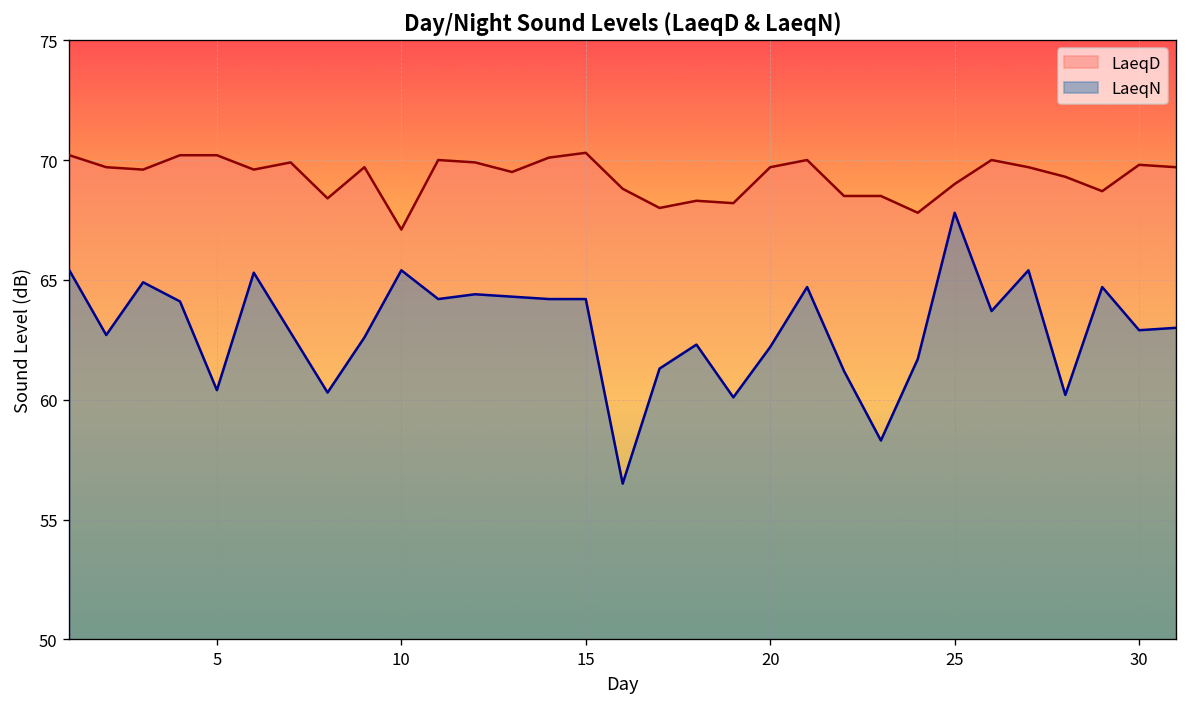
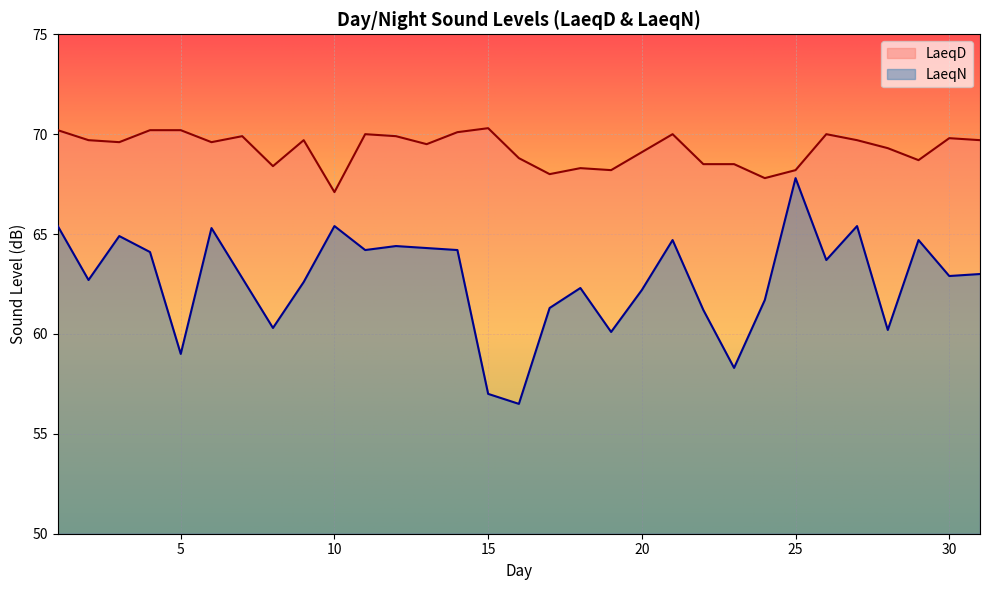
LaeqN, 5: 60.4 -> 59.0
LaeqN, 15: 64.2 -> 57.0
LaeqD, 20: 69.7 -> 69.1
LaeqD, 25: 69.0 -> 68.2
